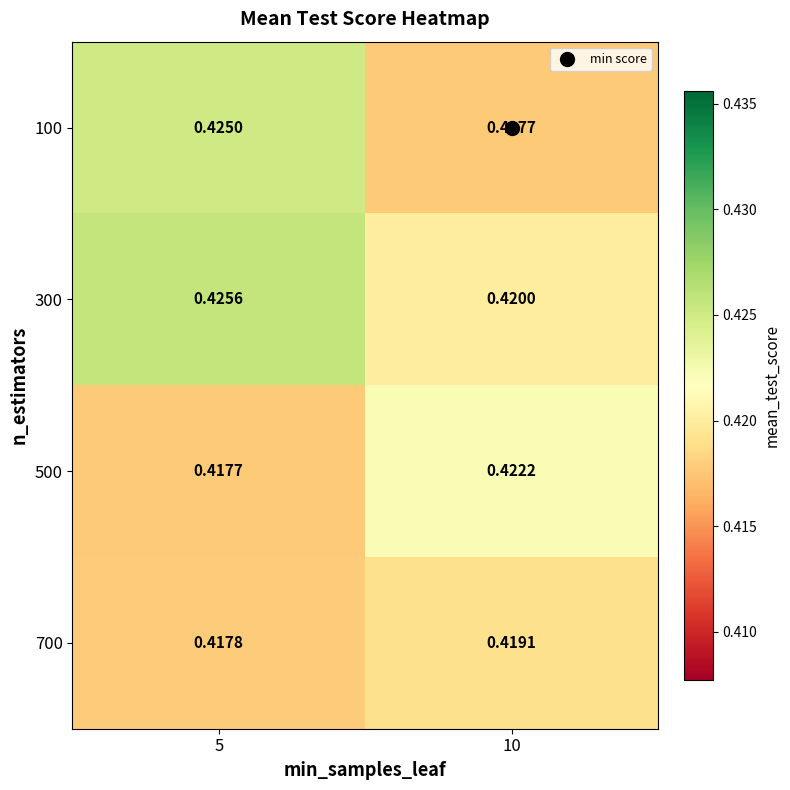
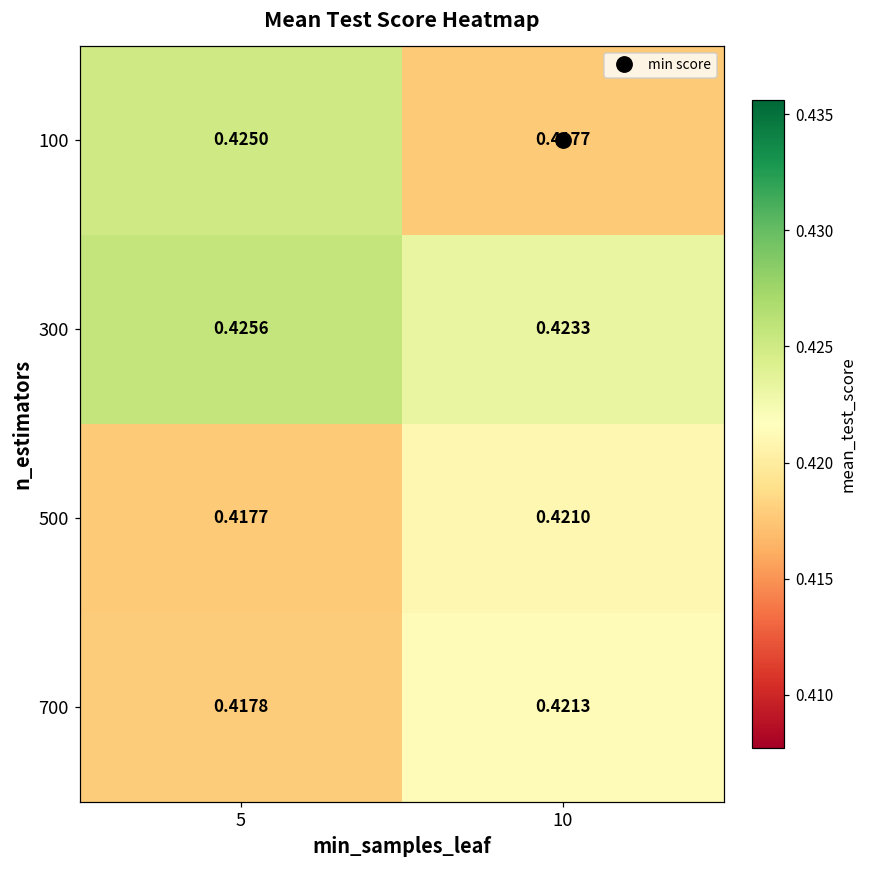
300, 10: 0.4200 -> 0.4233
500, 10: 0.4222 -> 0.4210
700, 10: 0.4191 -> 0.4213
